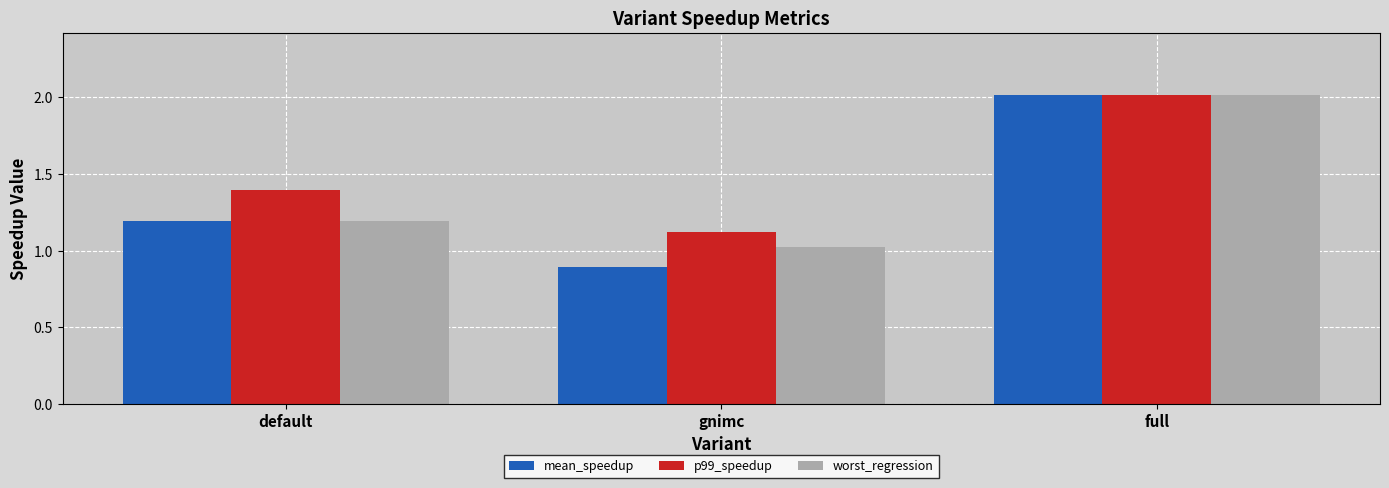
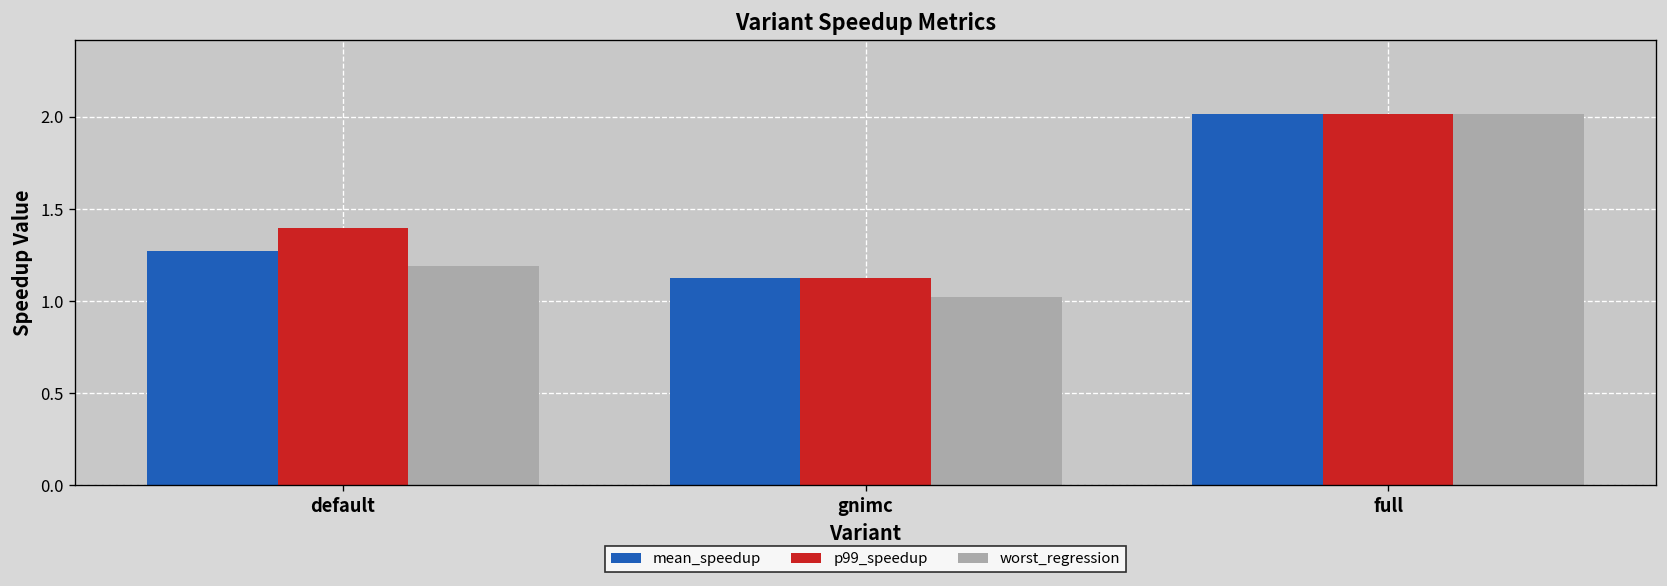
mean_speedup, default: 1.19 -> 1.27
mean_speedup, gnimc: 0.90 -> 1.12
